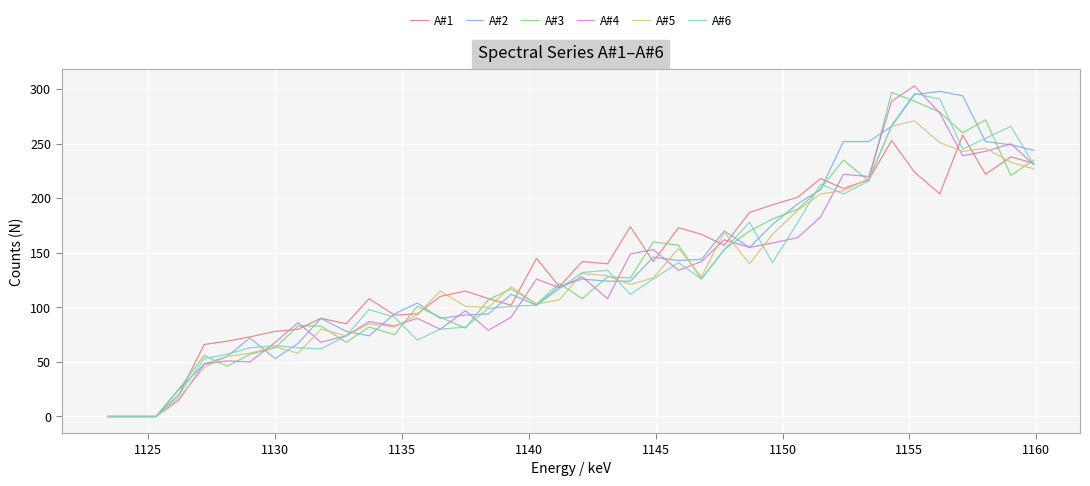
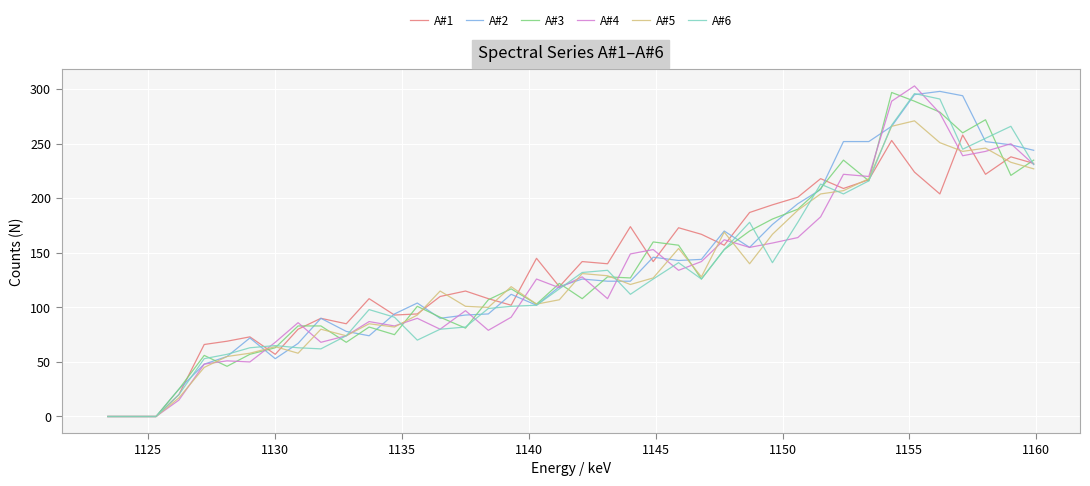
A#1, 1130: 78 -> 57
